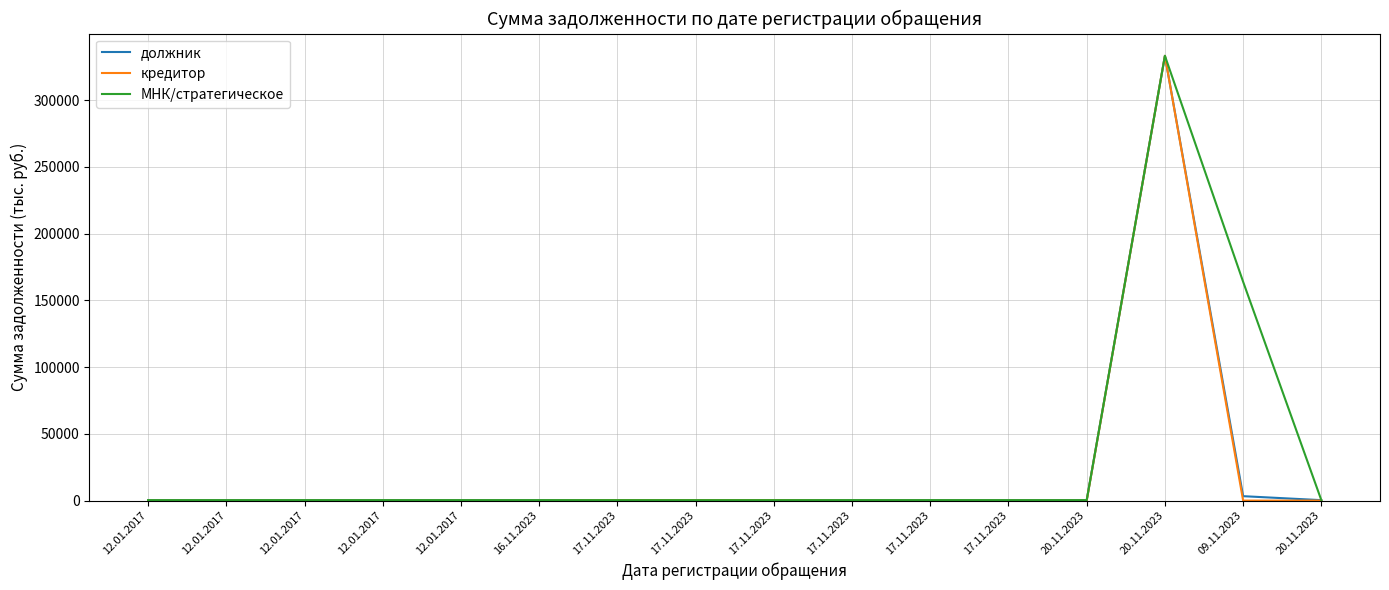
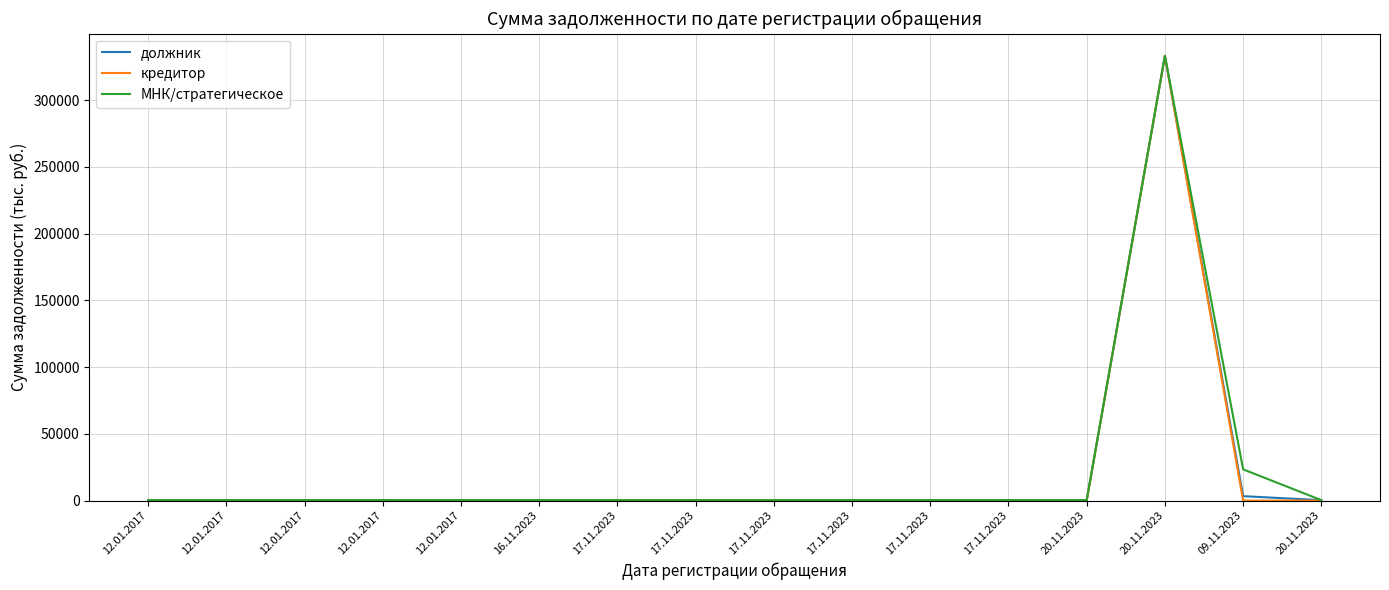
МНК/стратегическое, 09.11.2023: 164000 -> 23000
